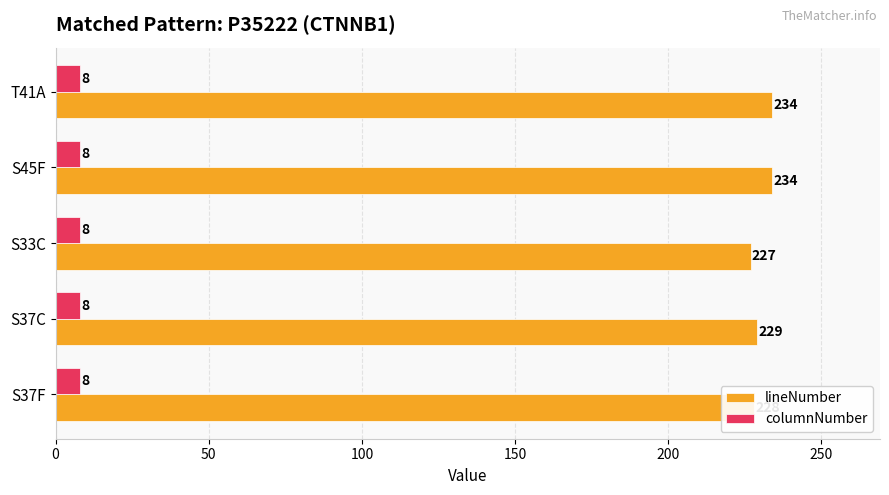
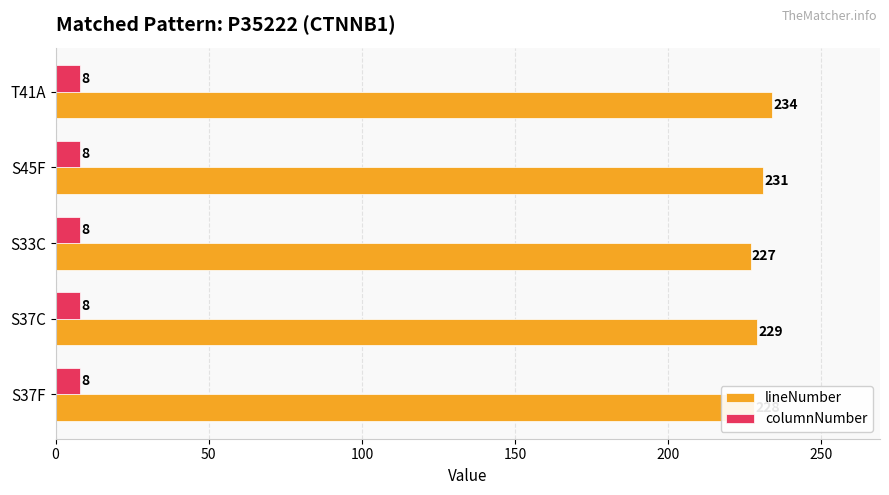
lineNumber, S45F: 234 -> 231
